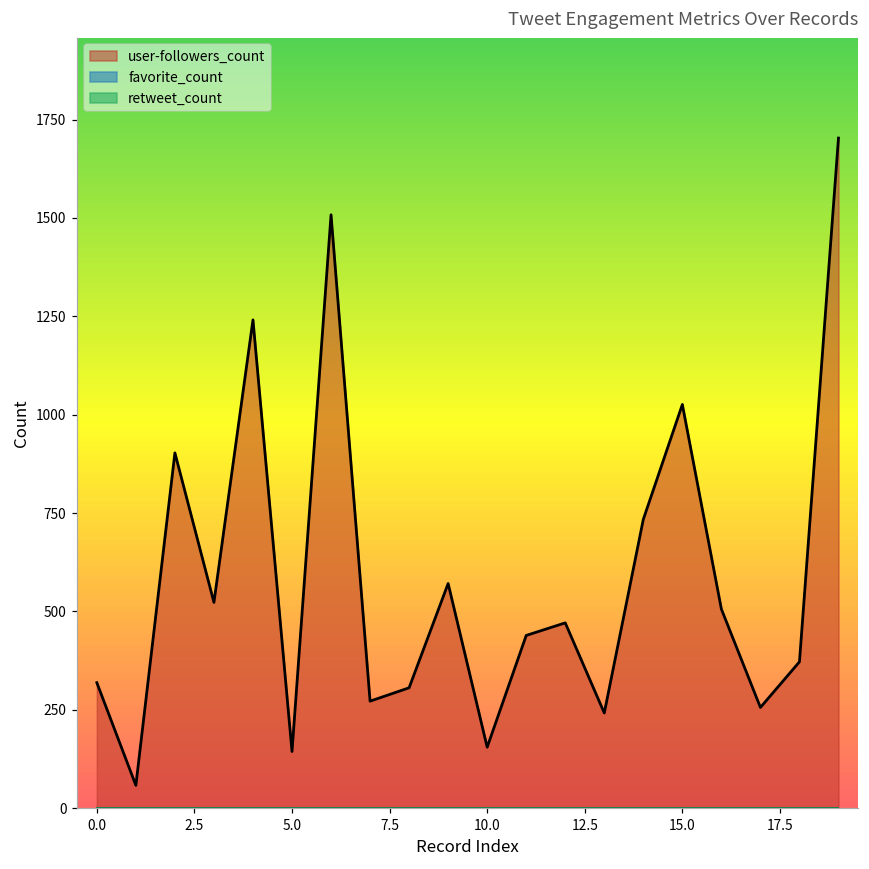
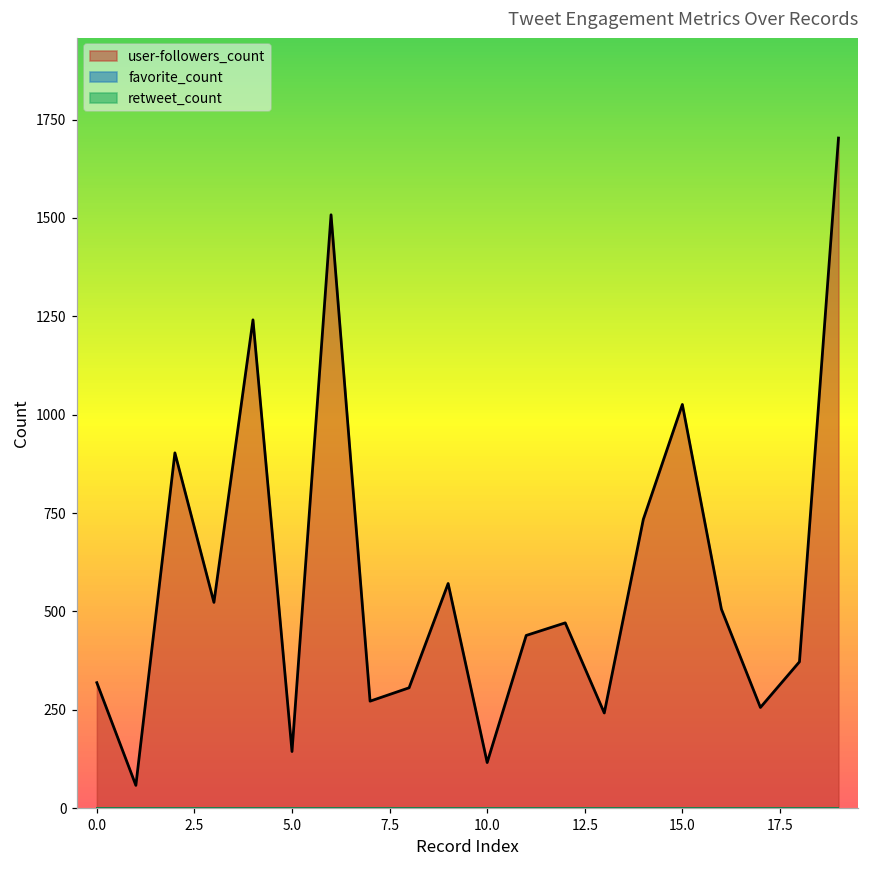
user-followers_count, 10.0: 160 -> 120
